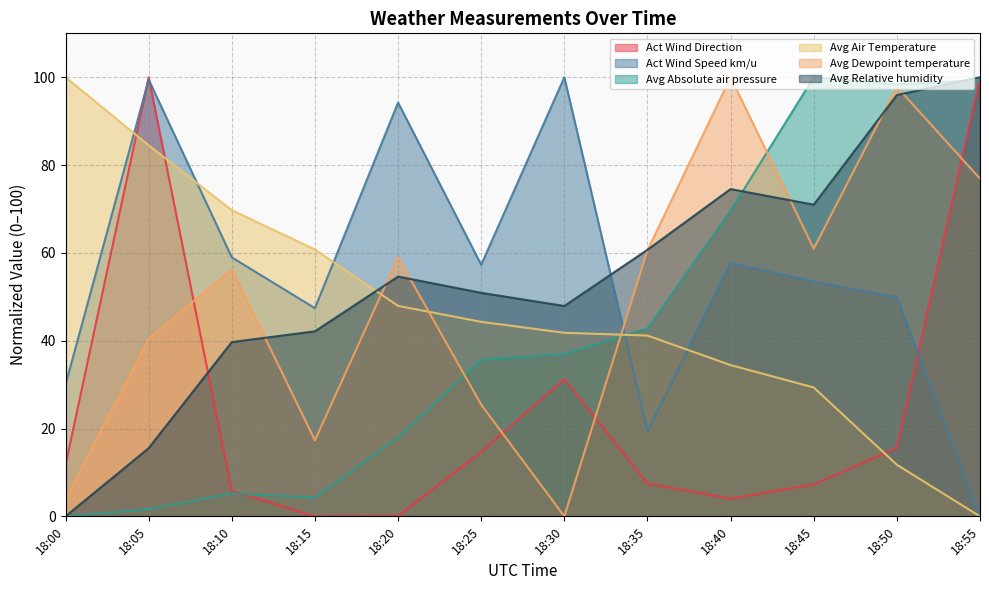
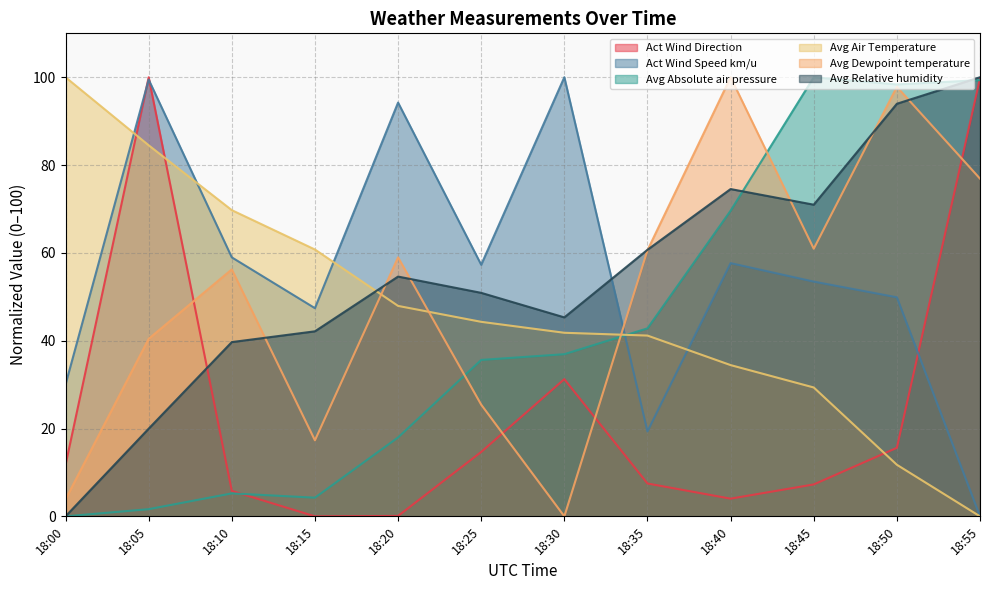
Avg Relative humidity, 18:05: 16 -> 20
Avg Relative humidity, 18:30: 48 -> 45
Avg Relative humidity, 18:50: 96 -> 94
